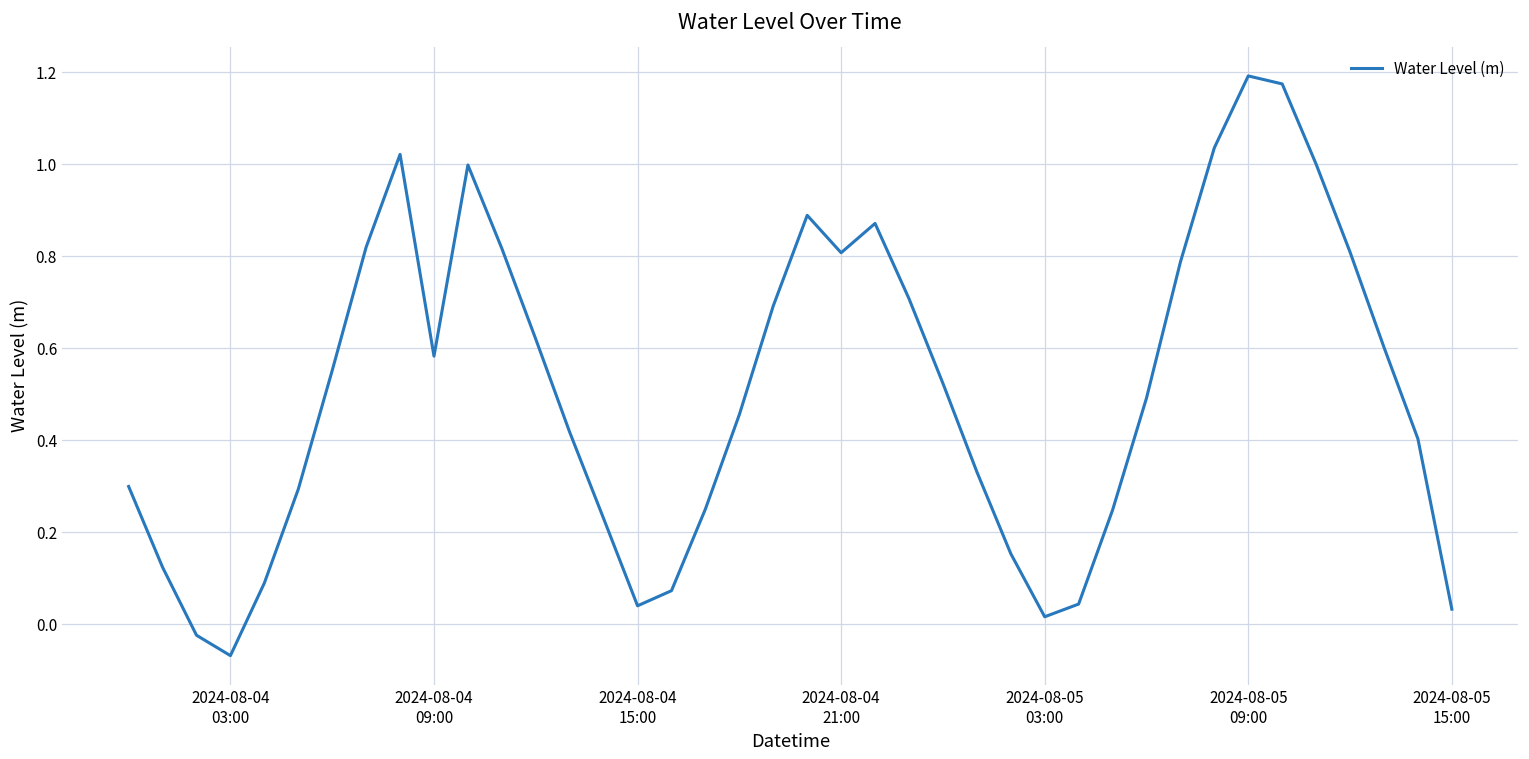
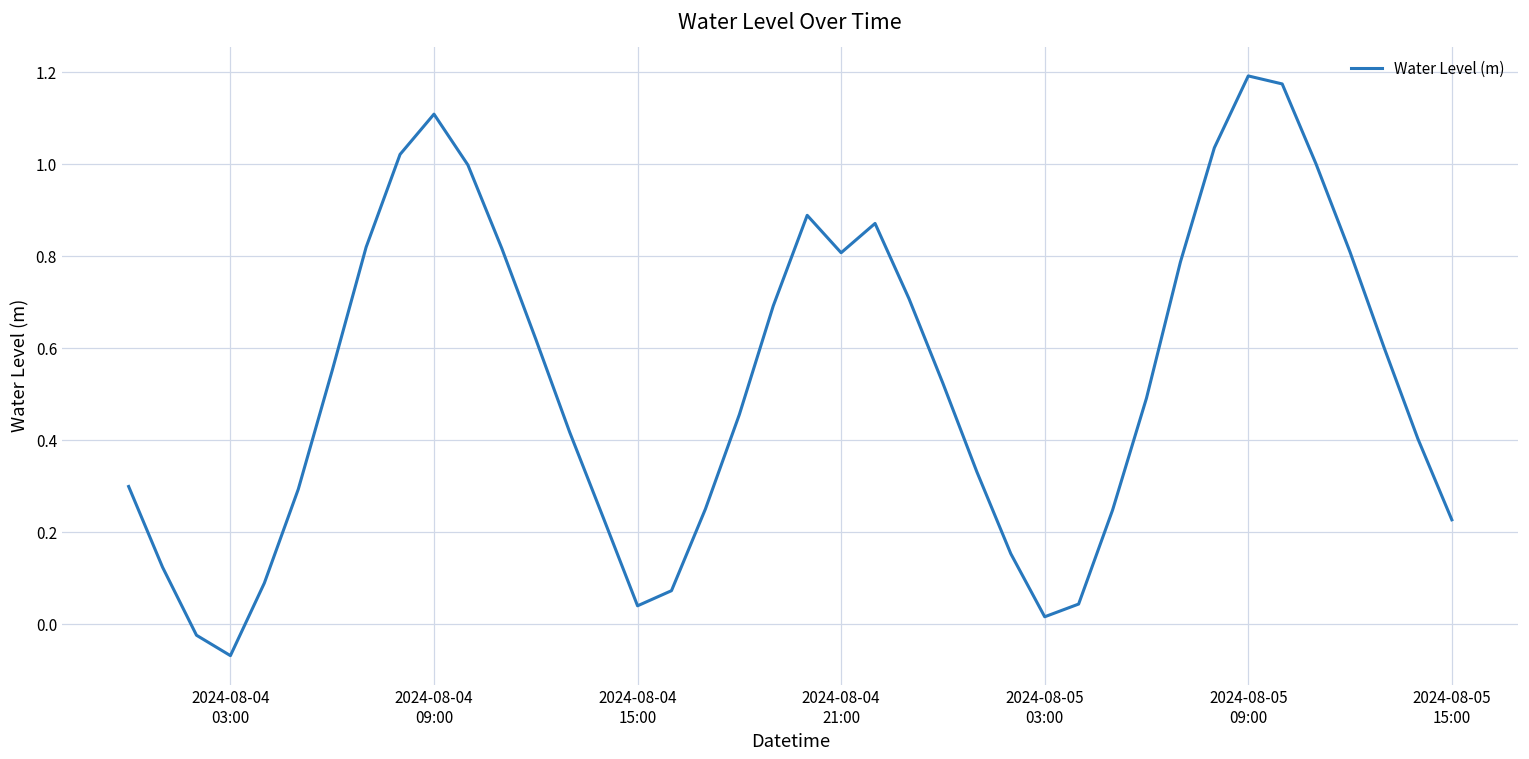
2024-08-04 09:00: 0.58 -> 1.11
2024-08-05 15:00: 0.03 -> 0.23
